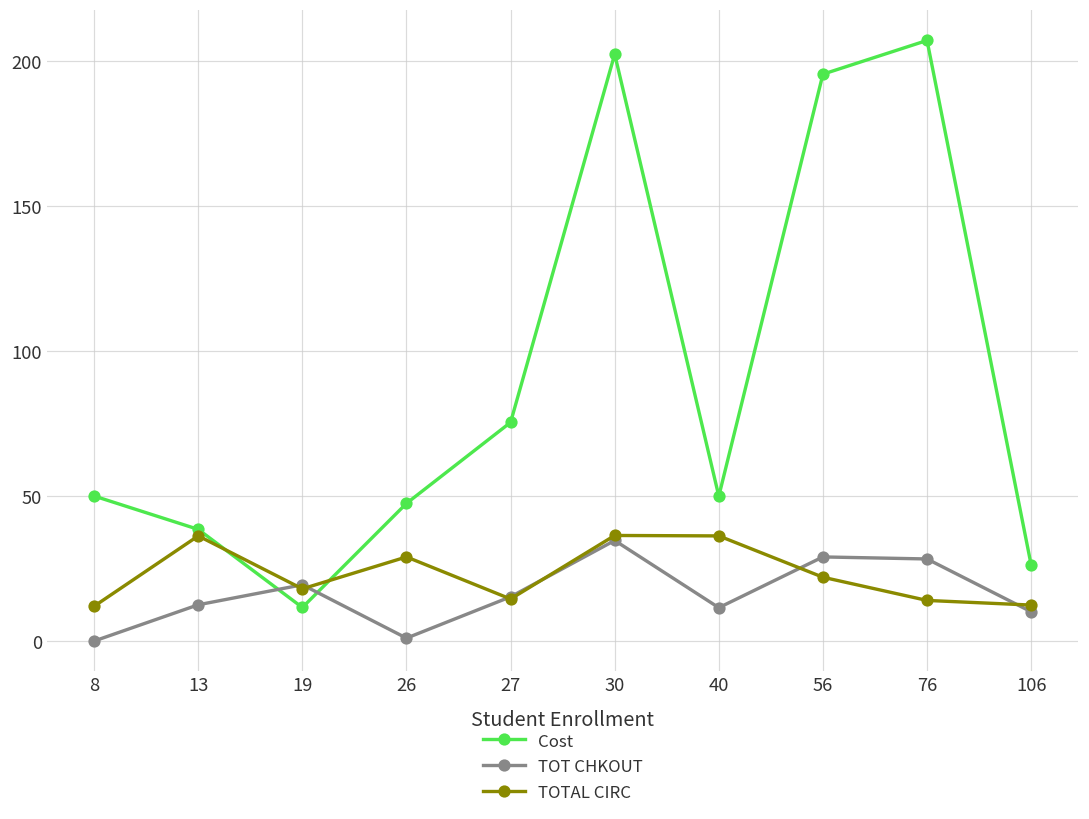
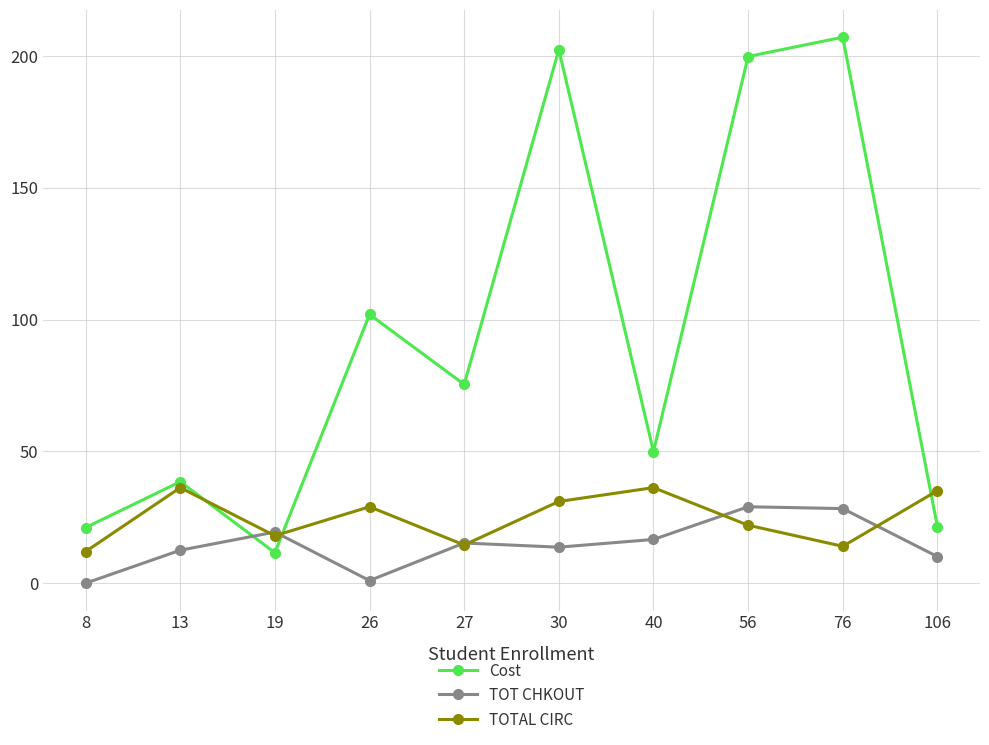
Cost, 8: 50 -> 21
Cost, 26: 47 -> 102
TOT CHKOUT, 30: 35 -> 14
TOTAL CIRC, 30: 36 -> 31
TOT CHKOUT, 40: 12 -> 17
Cost, 56: 195 -> 200
Cost, 106: 26 -> 21
TOTAL CIRC, 106: 12 -> 35
